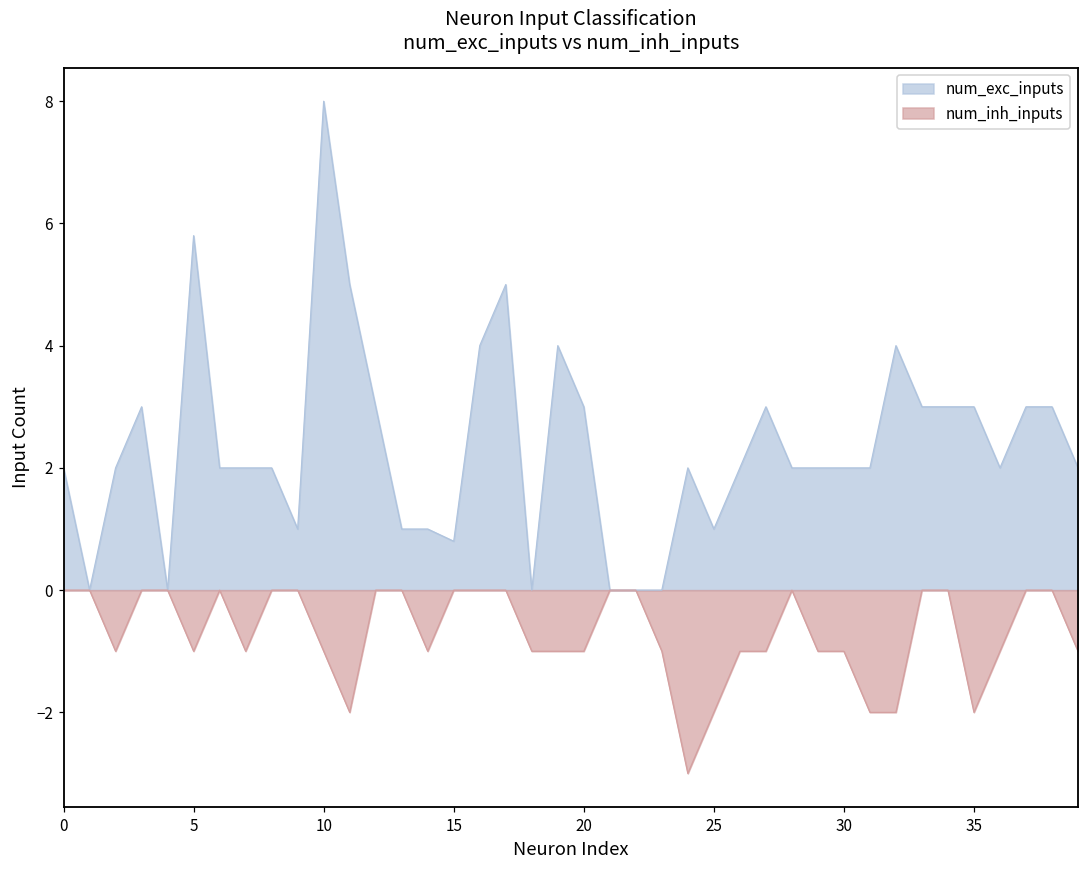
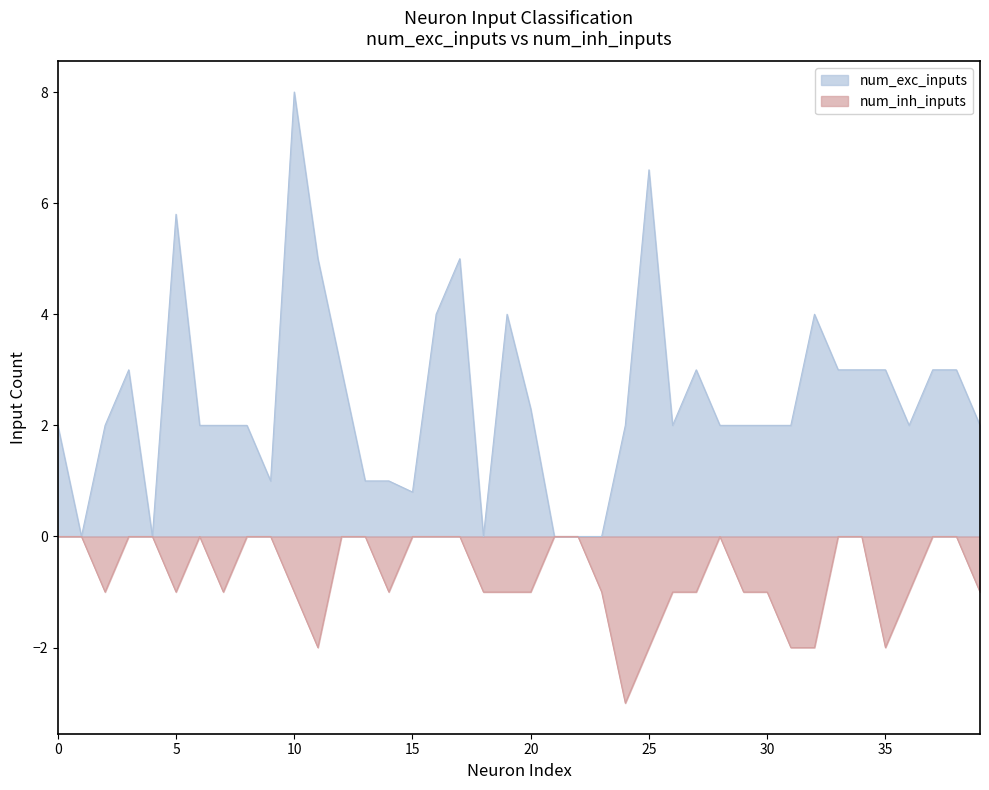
num_exc_inputs, 20: 3.0 -> 2.3
num_exc_inputs, 25: 1.0 -> 6.6
